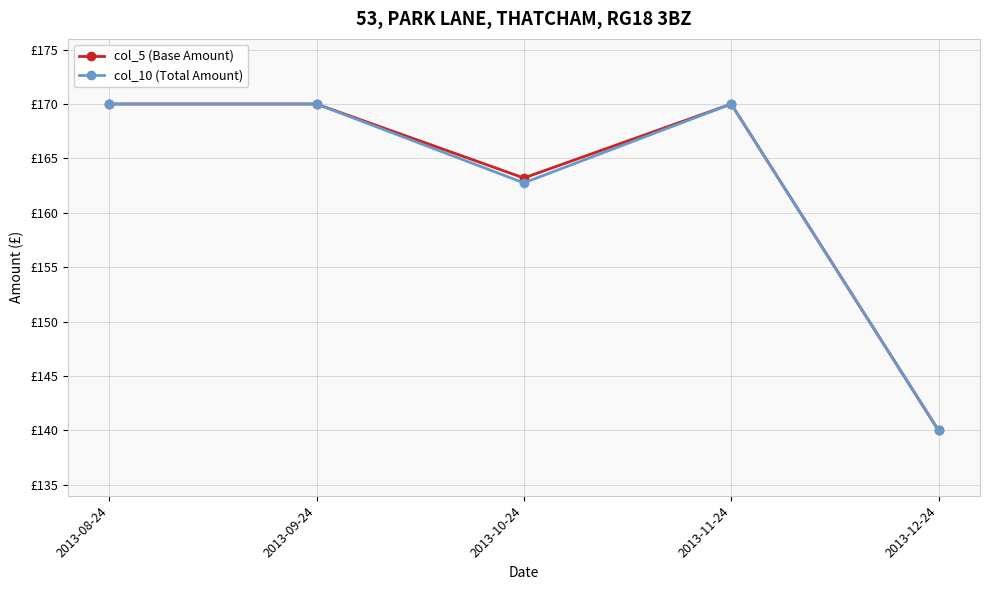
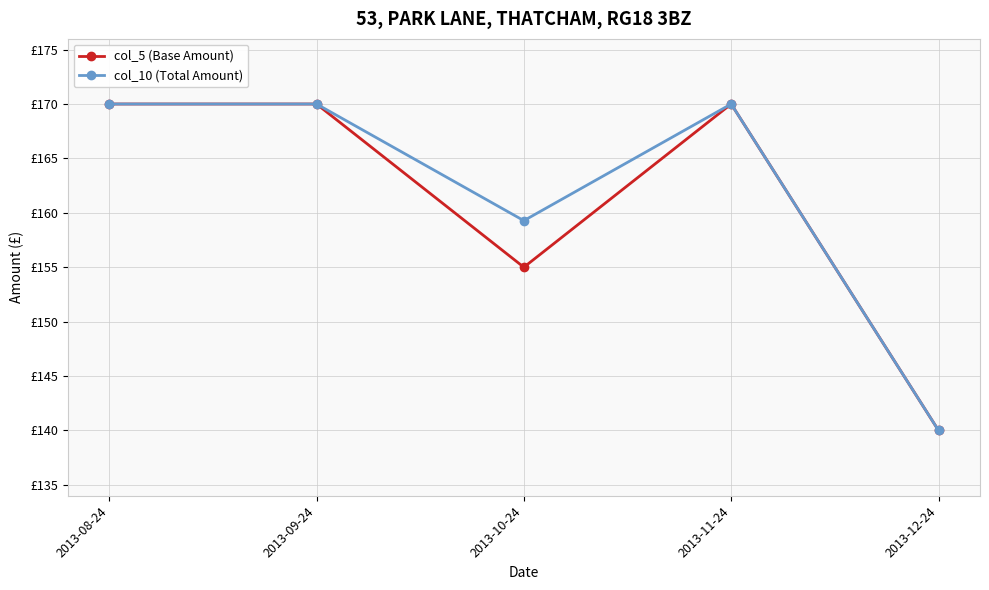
col_5 (Base Amount), 2013-10-24: £163.2 -> £155.0
col_10 (Total Amount), 2013-10-24: £162.8 -> £159.3
